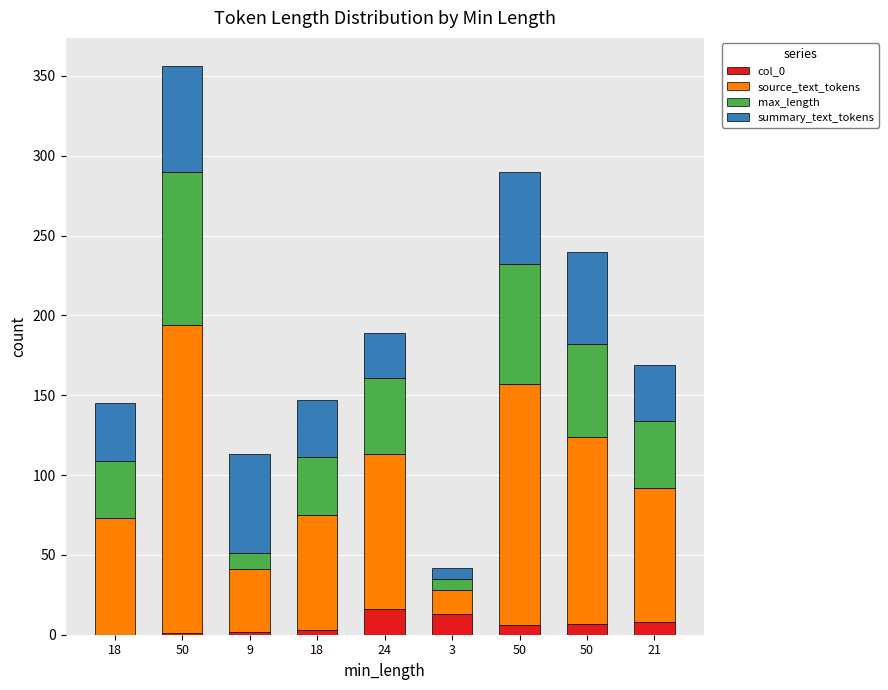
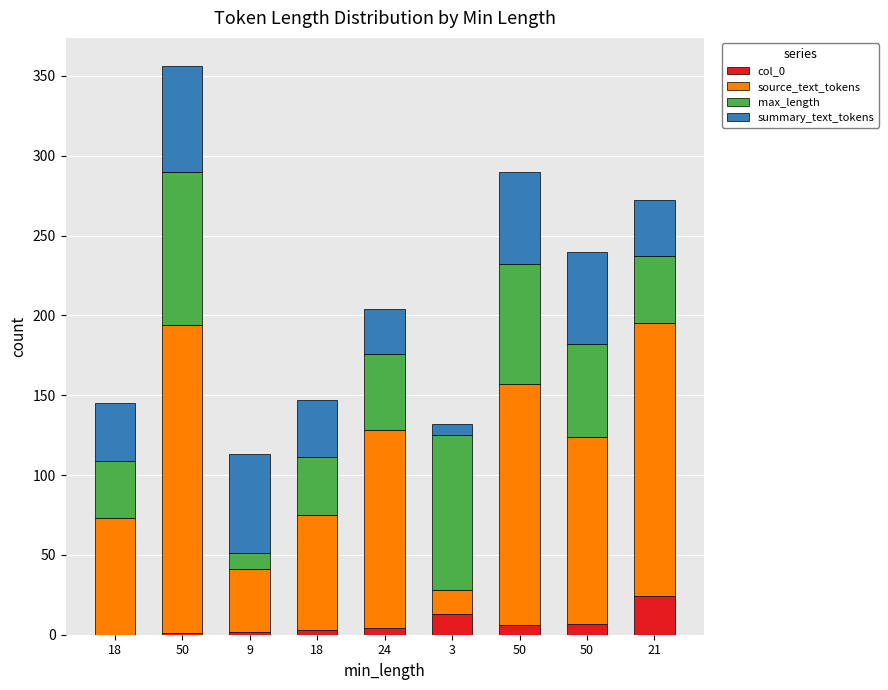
col_0, 24: 16 -> 4
source_text_tokens, 24: 97 -> 124
max_length, 3: 7 -> 97
col_0, 21: 8 -> 24
source_text_tokens, 21: 84 -> 171
